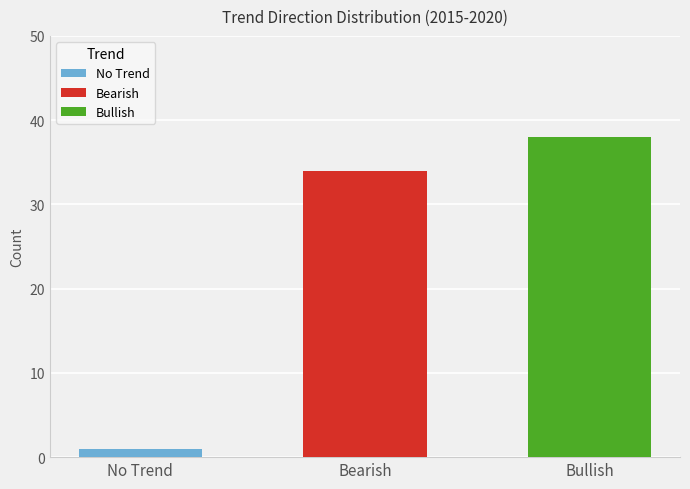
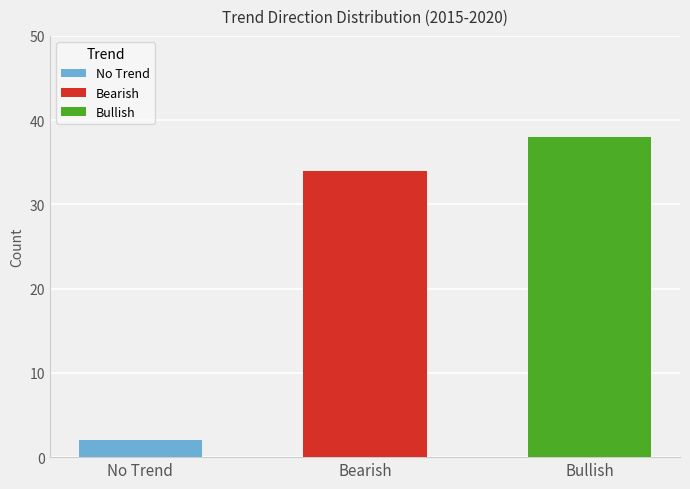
No Trend: 1 -> 2
